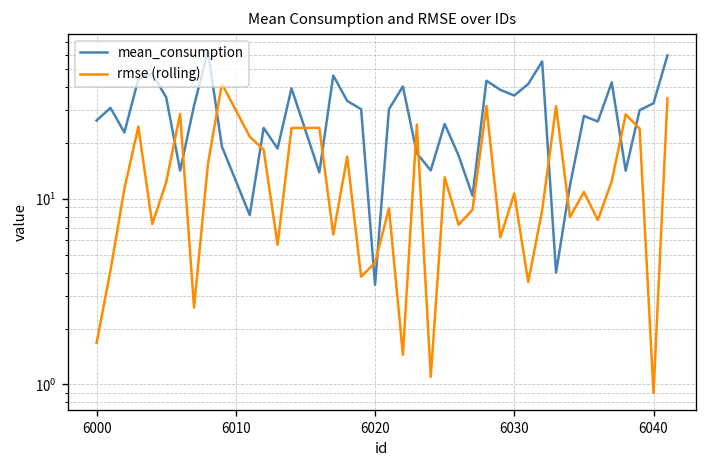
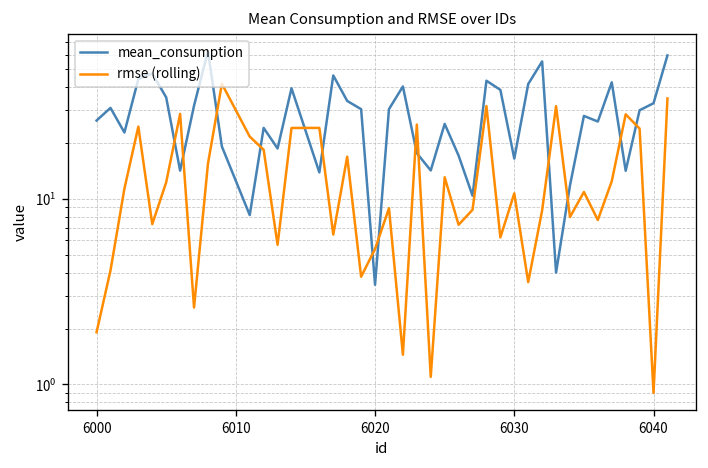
rmse (rolling), 6000: 1.7 -> 1.9
rmse (rolling), 6020: 4.5 -> 5.4
mean_consumption, 6030: 36 -> 16
